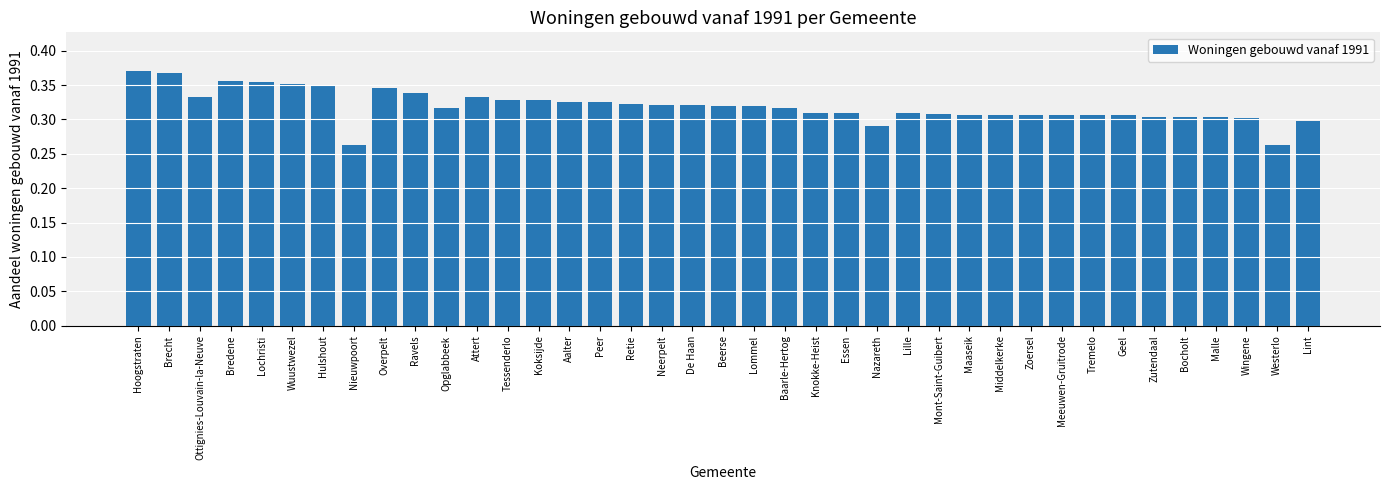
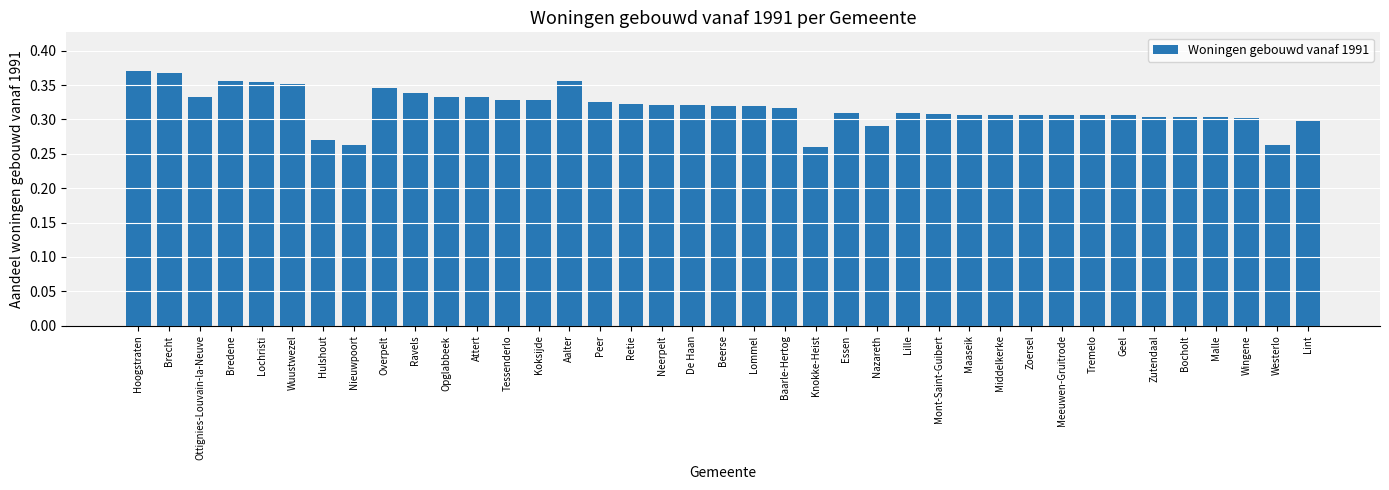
Hulshout: 0.35 -> 0.27
Opglabbeek: 0.32 -> 0.33
Aalter: 0.33 -> 0.36
Knokke-Heist: 0.31 -> 0.26
